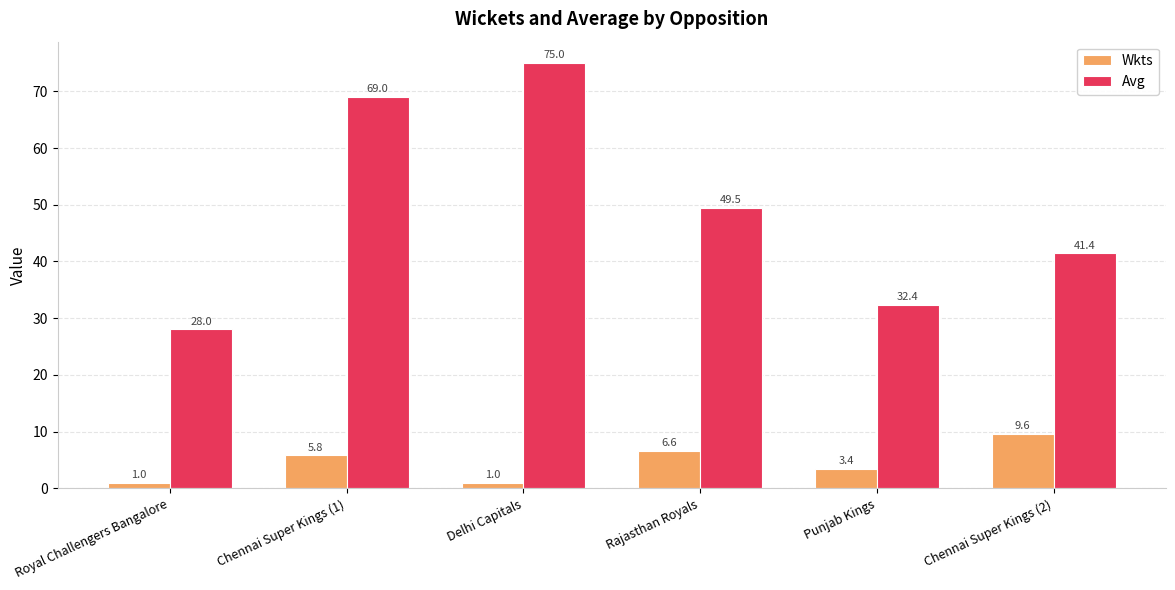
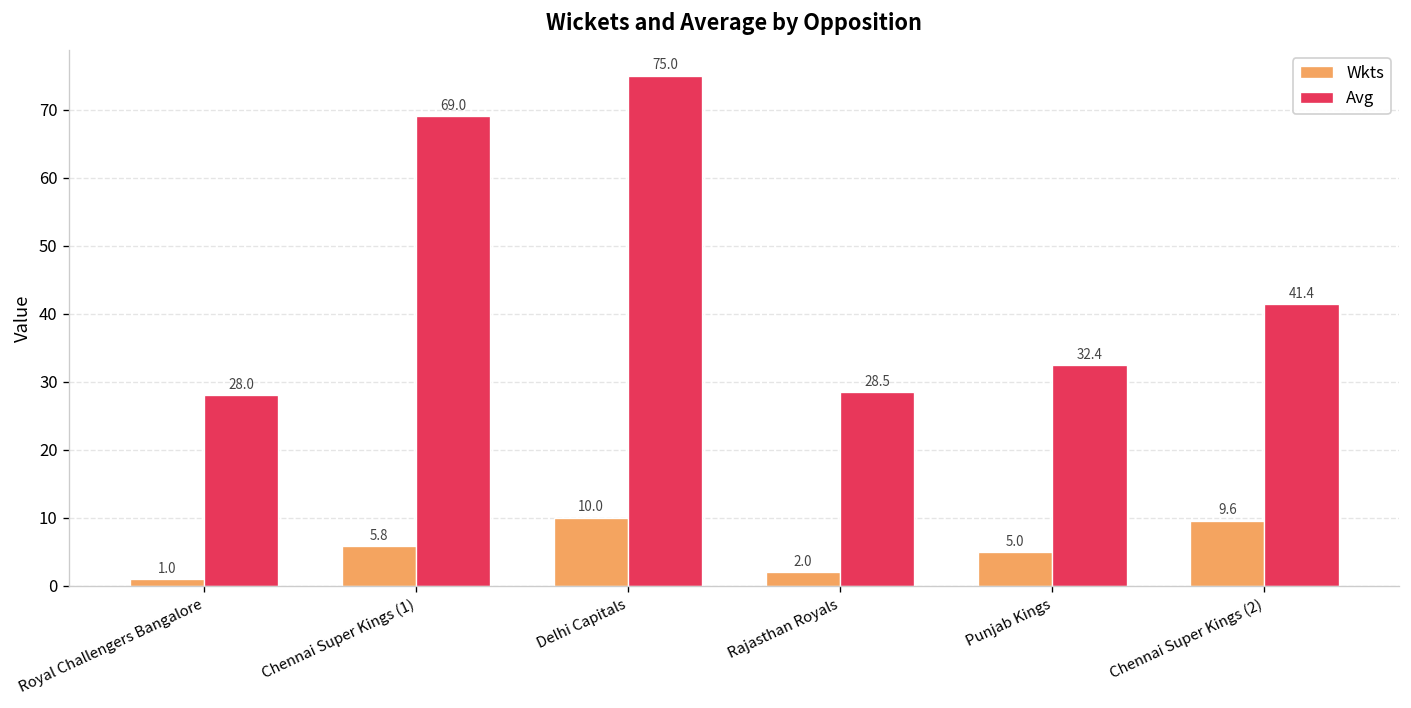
Wkts, Delhi Capitals: 1.0 -> 10.0
Wkts, Rajasthan Royals: 6.6 -> 2.0
Avg, Rajasthan Royals: 49.5 -> 28.5
Wkts, Punjab Kings: 3.4 -> 5.0
